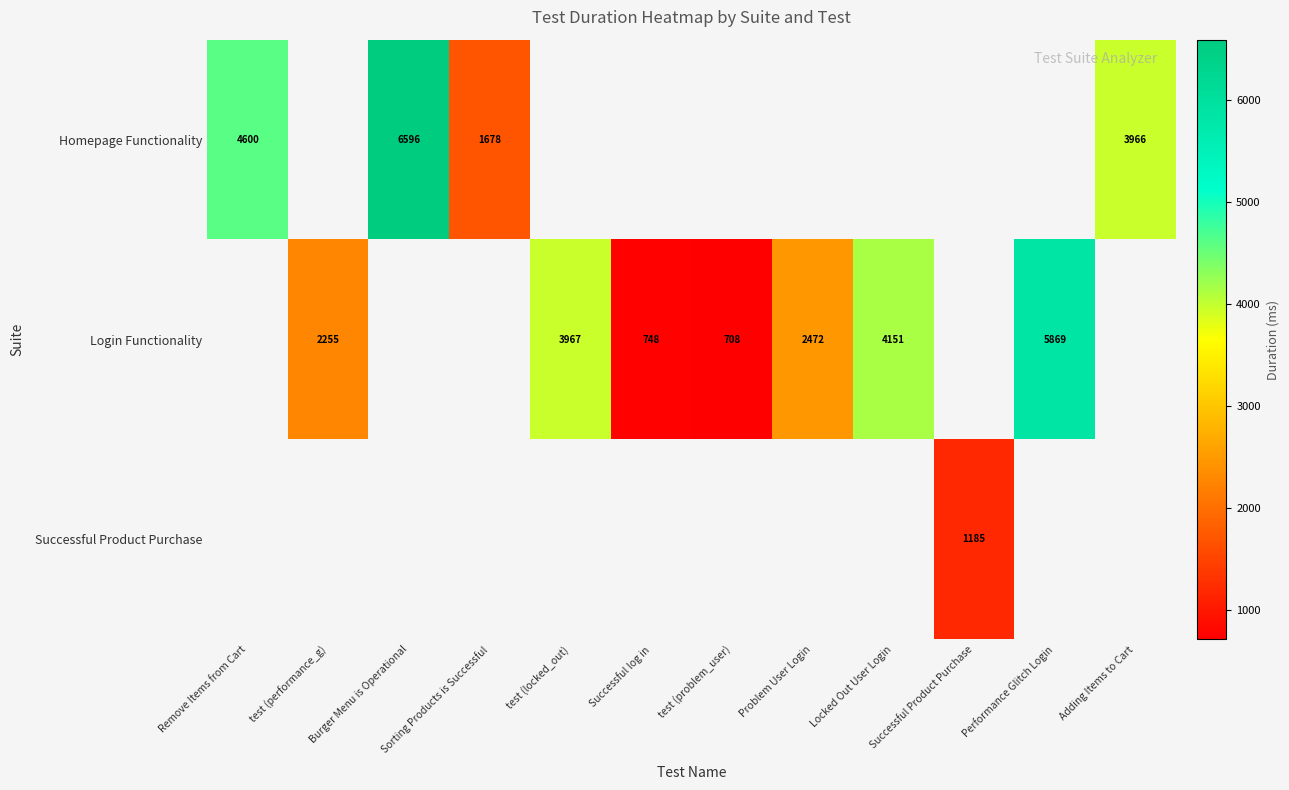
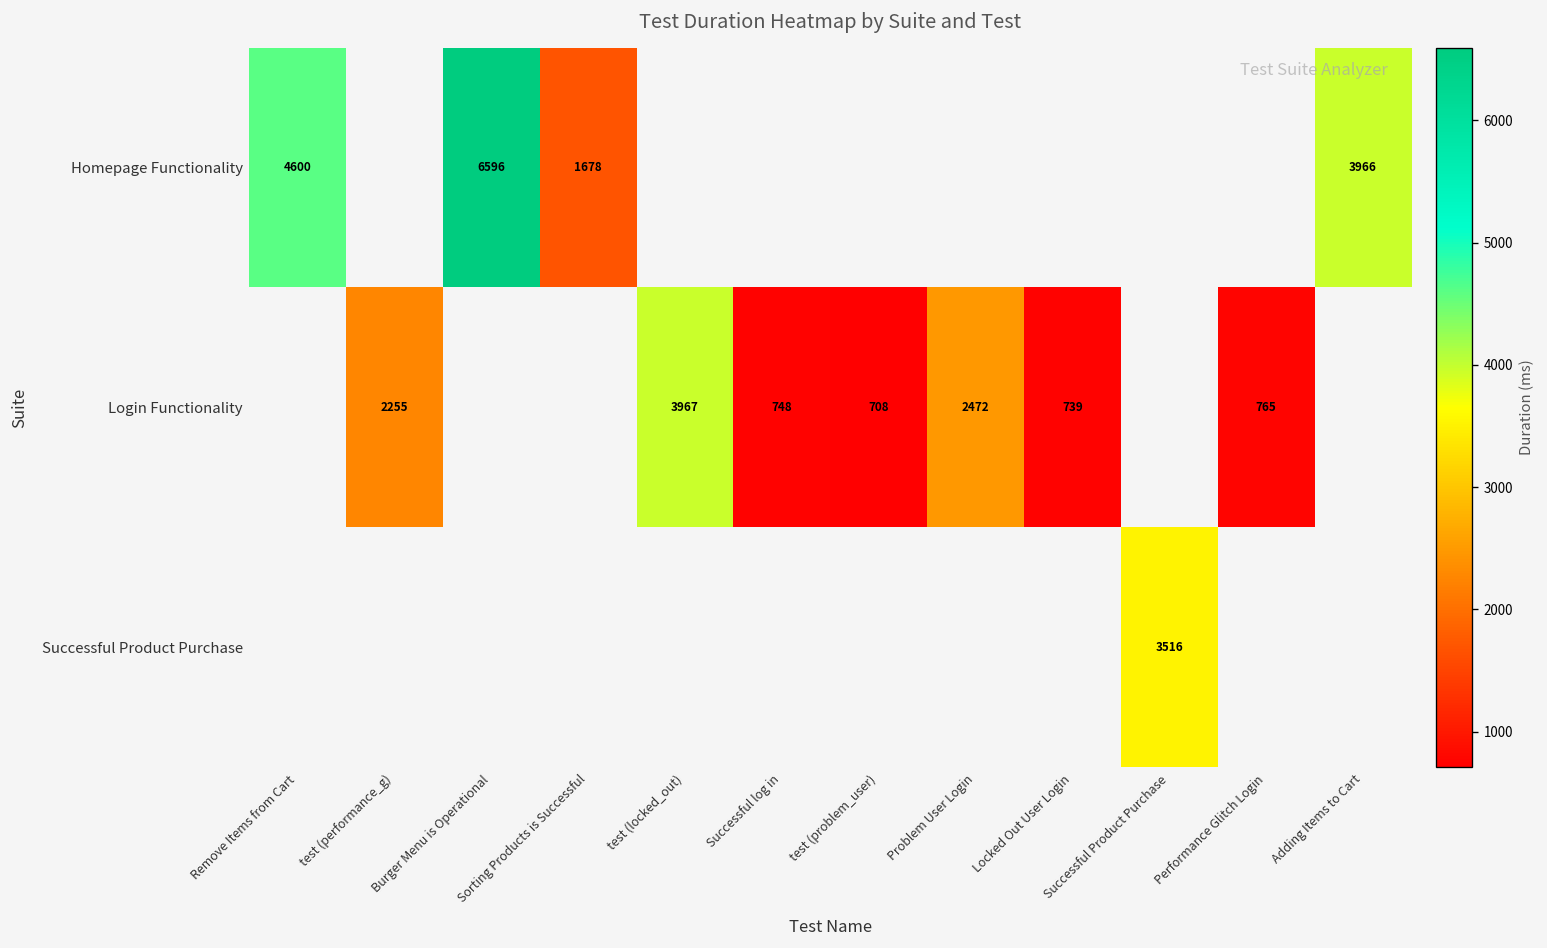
Login Functionality, Locked Out User Login: 4151 -> 739
Login Functionality, Performance Glitch Login: 5869 -> 765
Successful Product Purchase, Successful Product Purchase: 1185 -> 3516
